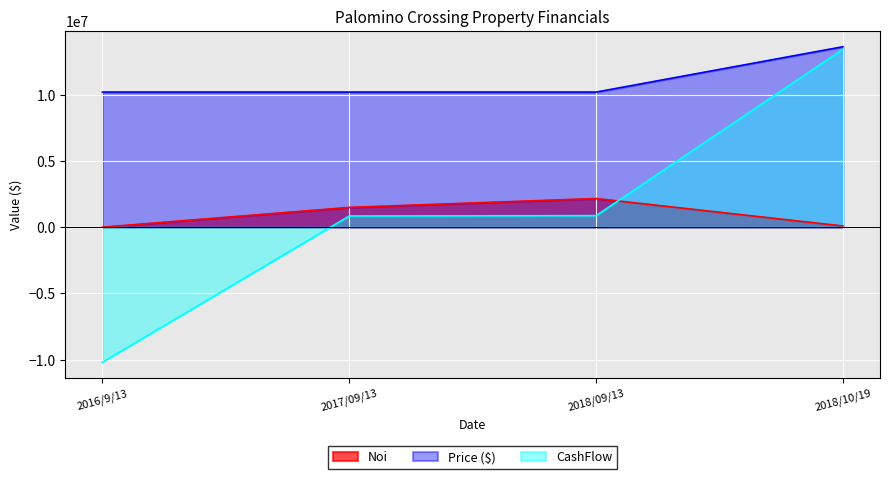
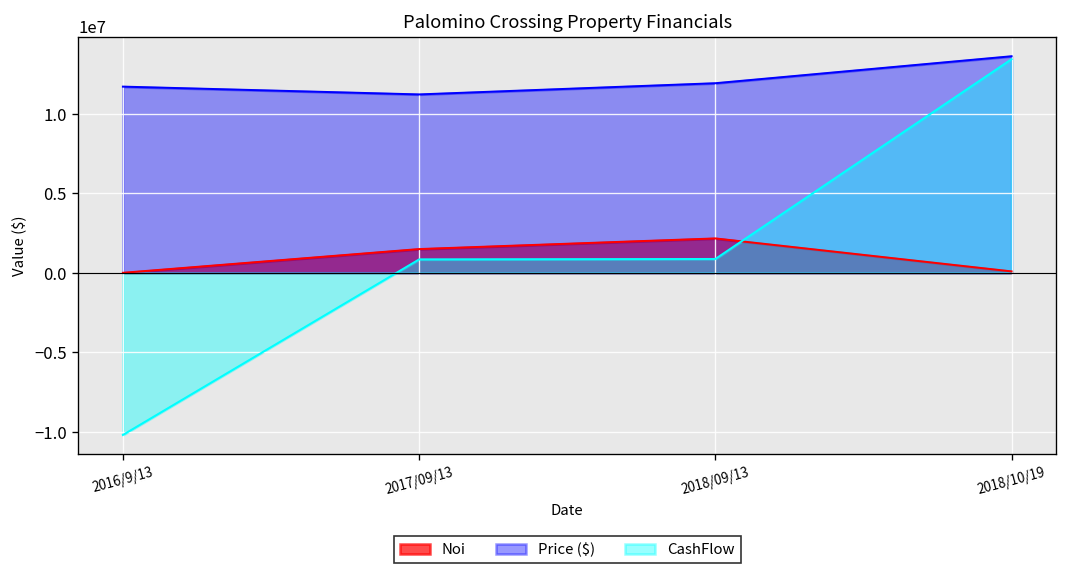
Price ($), 2016/9/13: 10200000 -> 11700000
Price ($), 2017/09/13: 10200000 -> 11200000
Price ($), 2018/09/13: 10200000 -> 11900000
